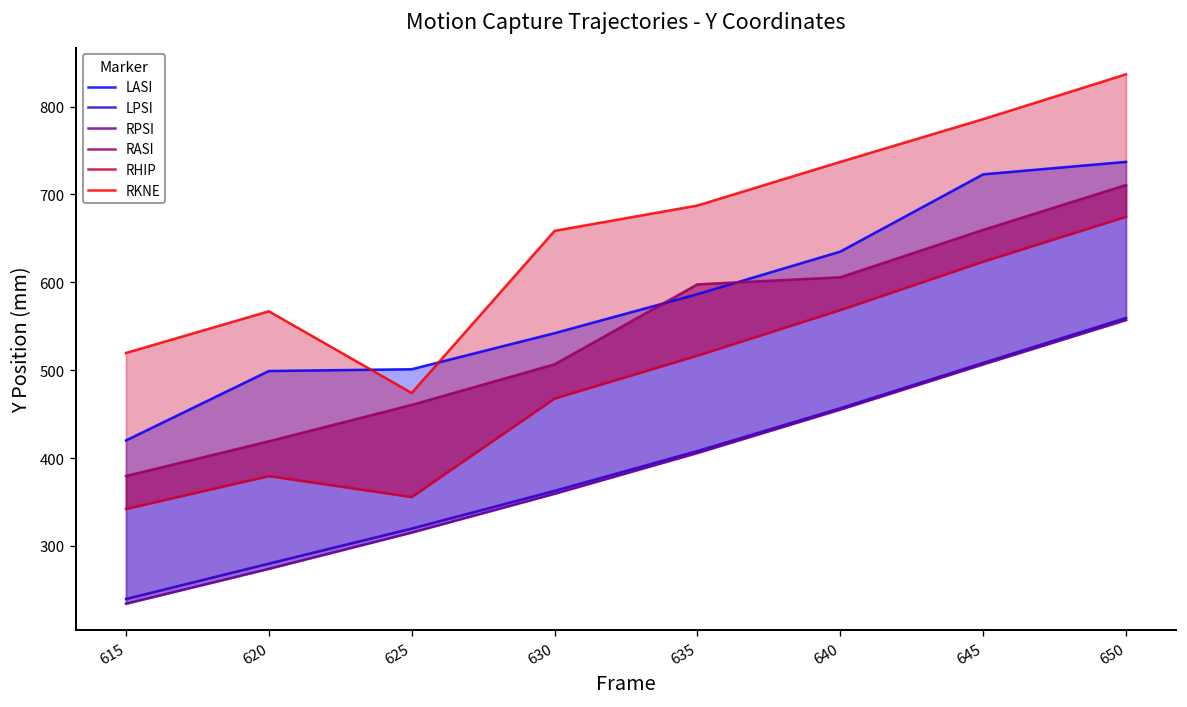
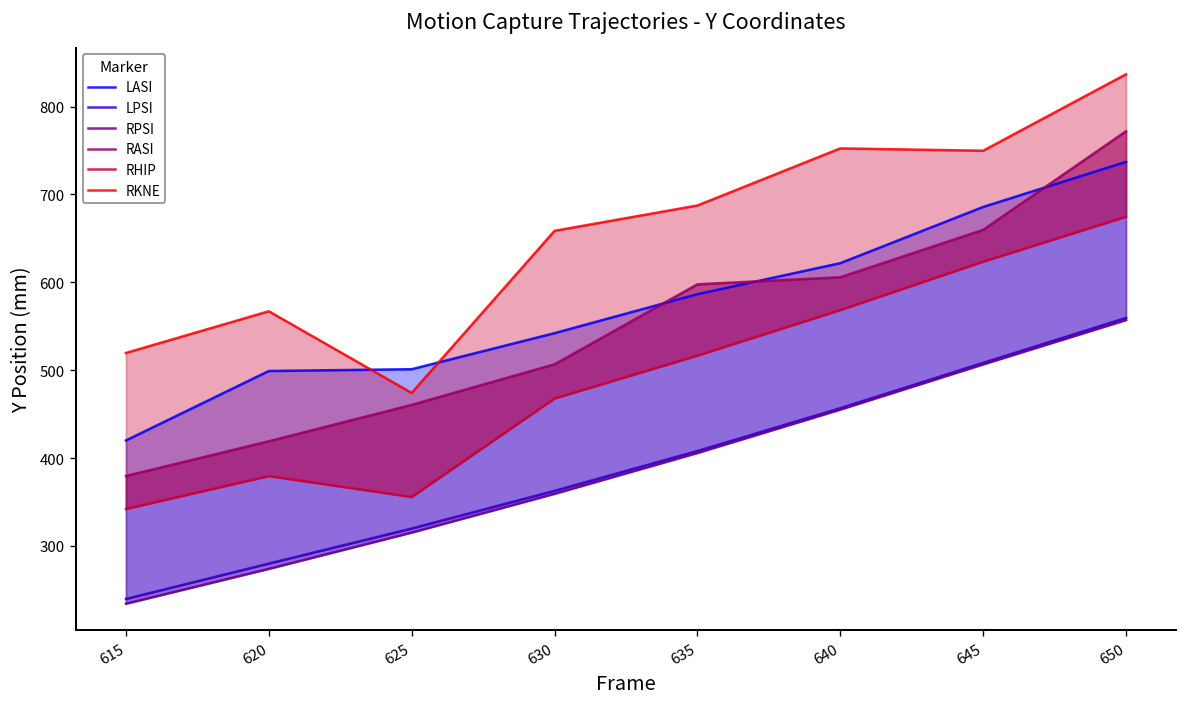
LASI, 640: 630 -> 620
RKNE, 640: 740 -> 750
LASI, 645: 720 -> 690
RKNE, 645: 790 -> 750
RASI, 650: 710 -> 770
